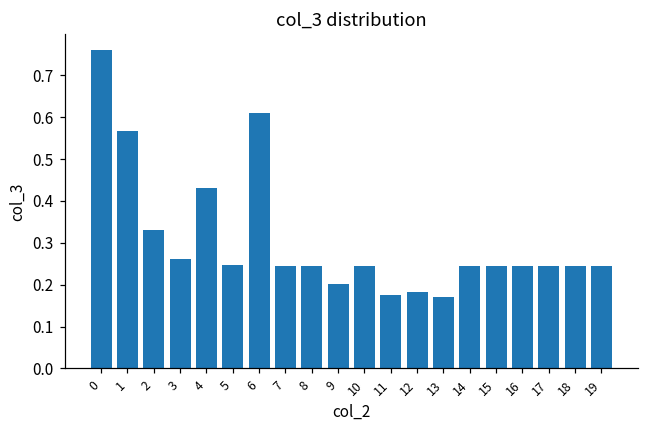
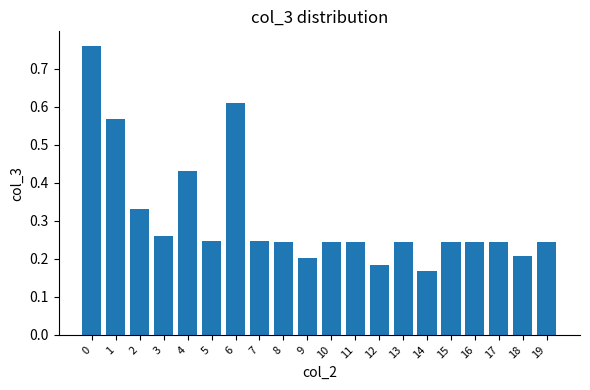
11: 0.18 -> 0.24
13: 0.17 -> 0.24
14: 0.24 -> 0.17
18: 0.24 -> 0.21
